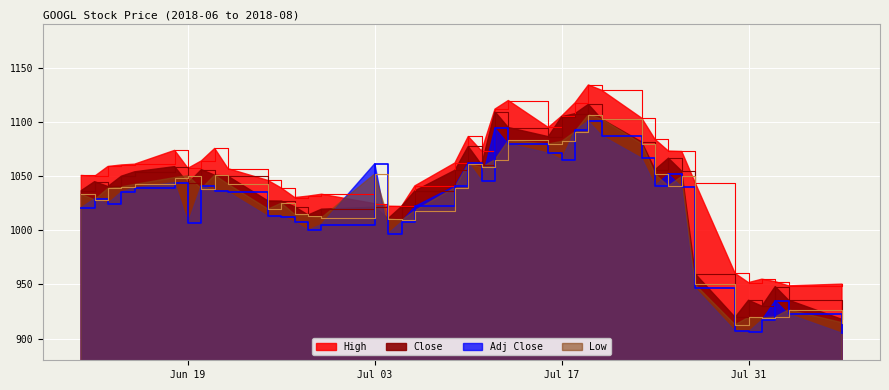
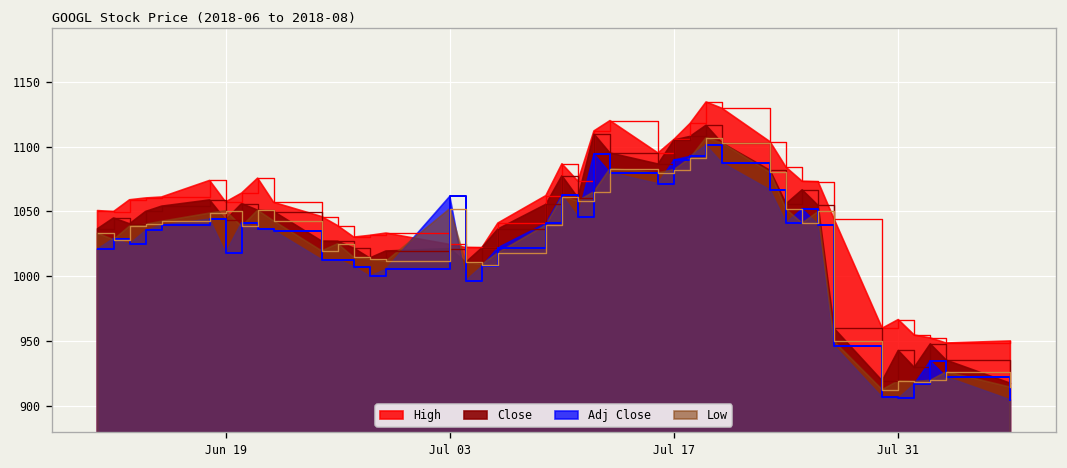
Adj Close, Jun 19: 1007 -> 1018
Adj Close, Jul 17: 1065 -> 1090
High, Jul 31: 952 -> 967
Close, Jul 31: 935 -> 943
